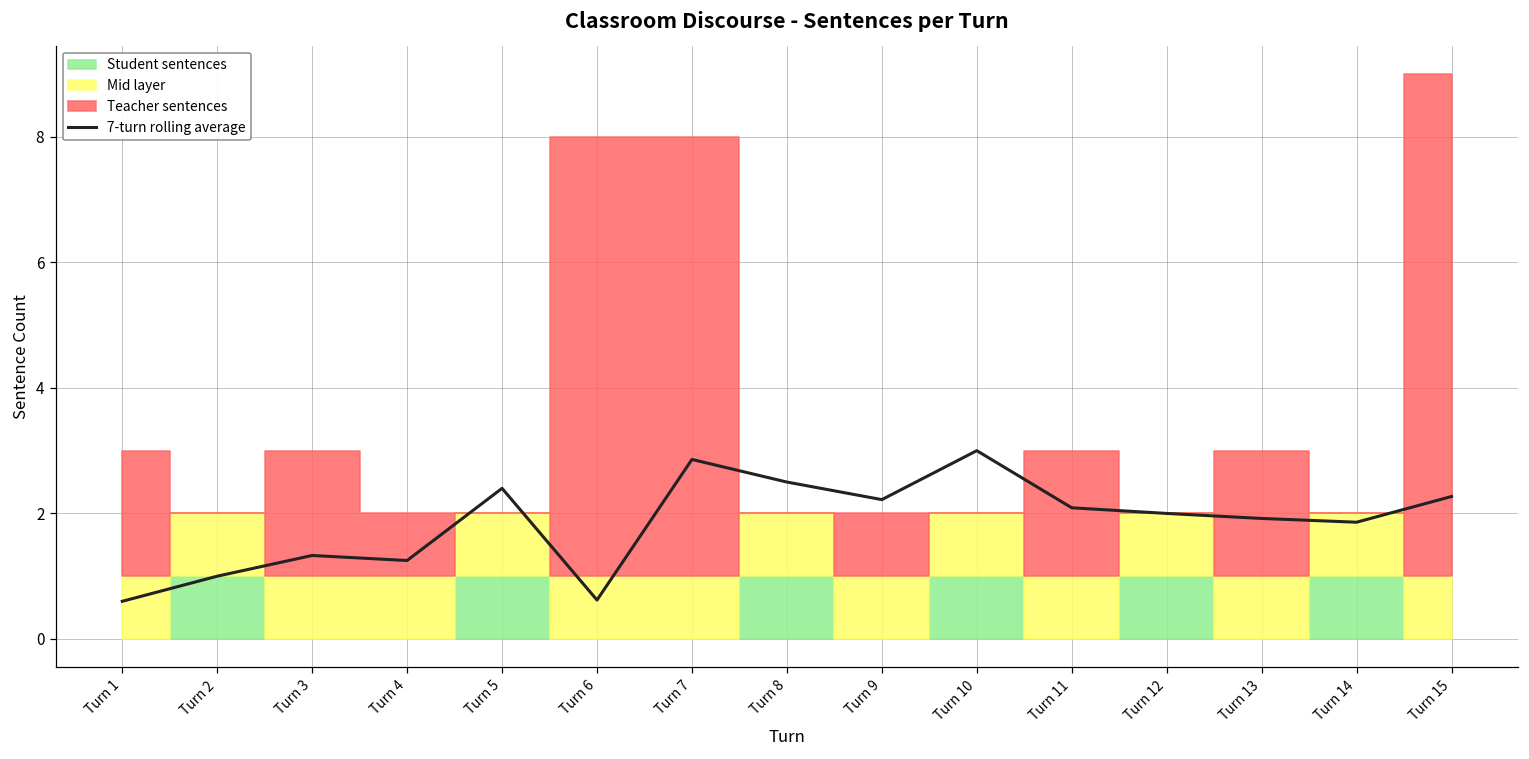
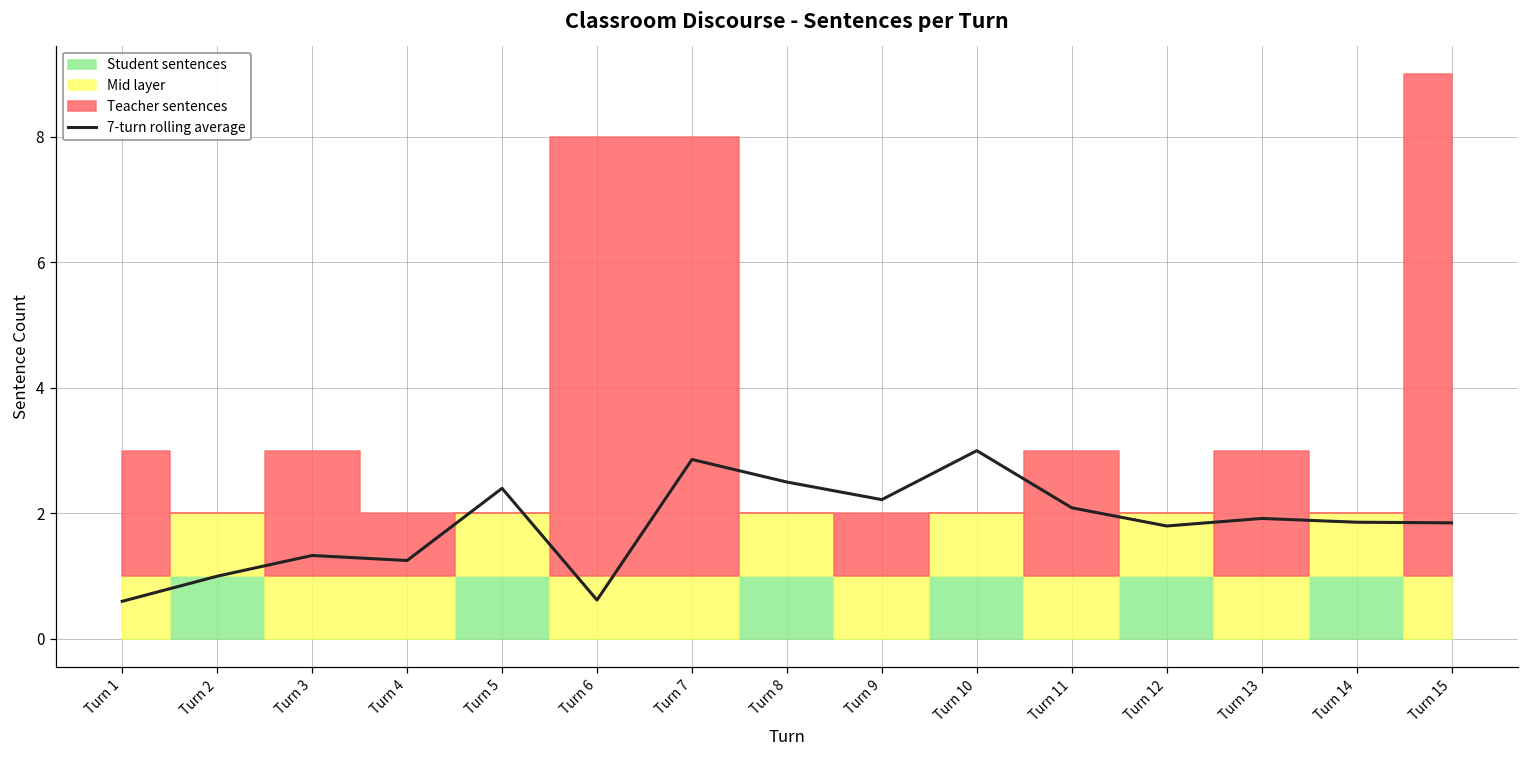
7-turn rolling average, Turn 12: 2.0 -> 1.8
7-turn rolling average, Turn 15: 2.3 -> 1.9
